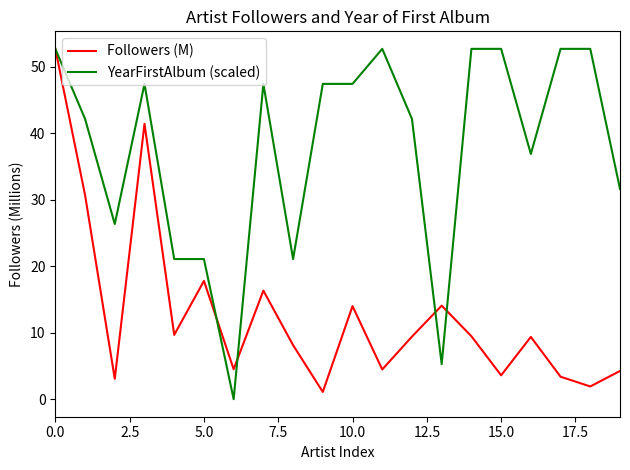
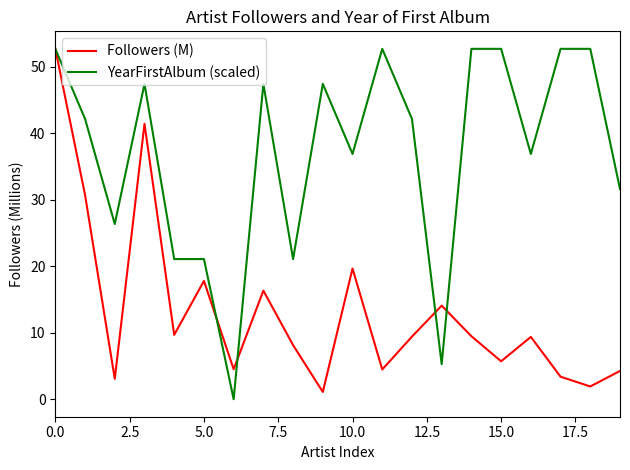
Followers (M), 10.0: 14 -> 20
YearFirstAlbum (scaled), 10.0: 47 -> 37
Followers (M), 15.0: 4 -> 6
